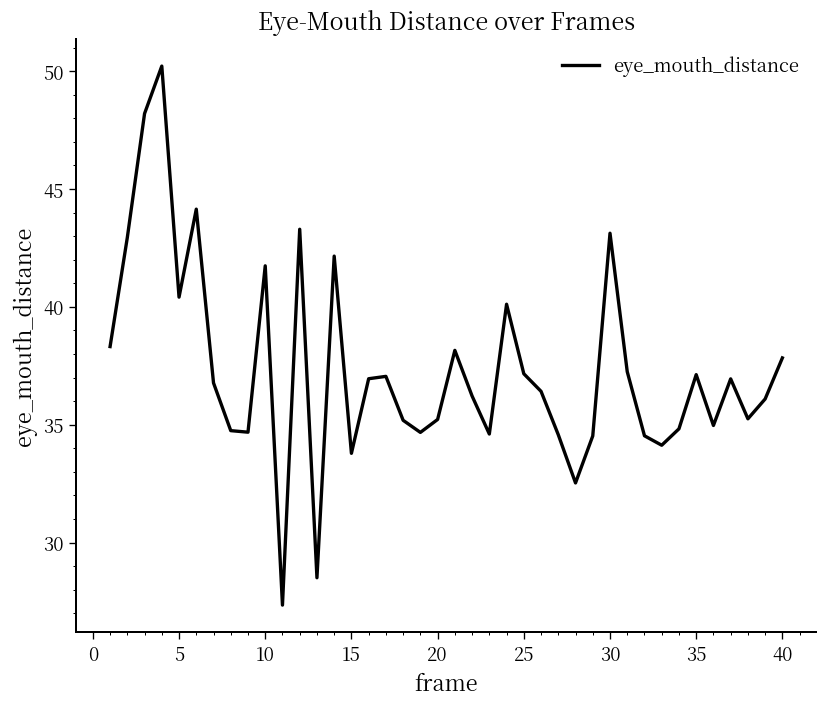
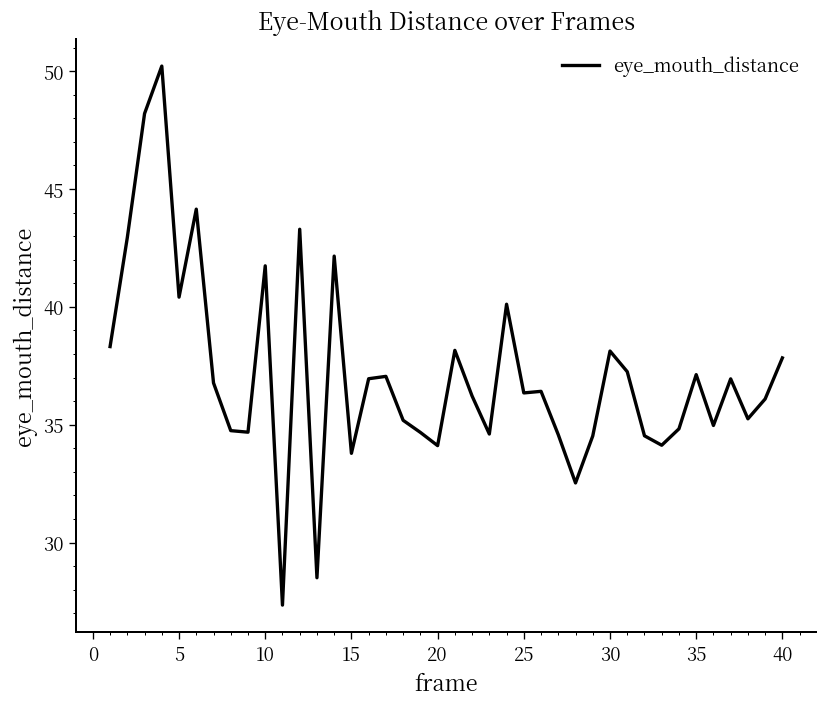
20: 35.2 -> 34.1
25: 37.2 -> 36.3
30: 43.1 -> 38.1
